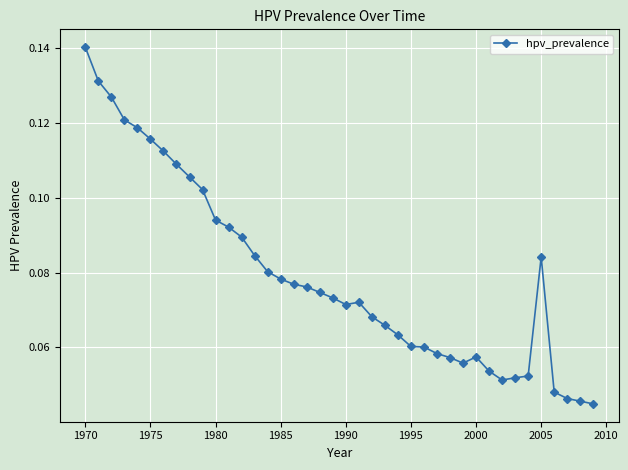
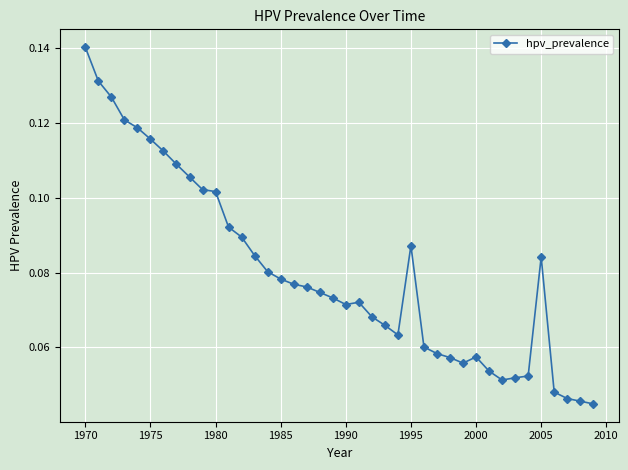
1980: 0.094 -> 0.102
1995: 0.060 -> 0.087
